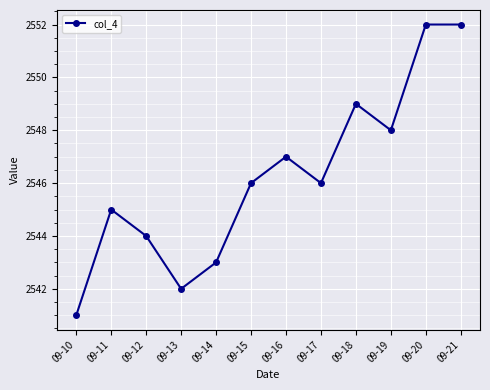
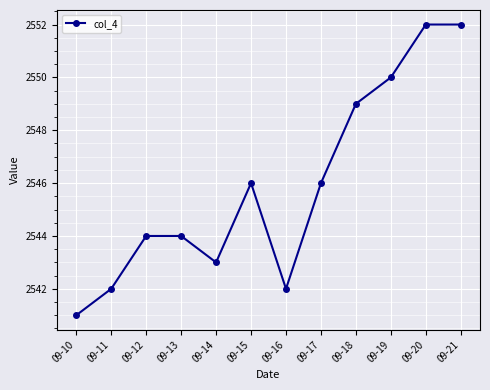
09-11: 2545 -> 2542
09-13: 2542 -> 2544
09-16: 2547 -> 2542
09-19: 2548 -> 2550
